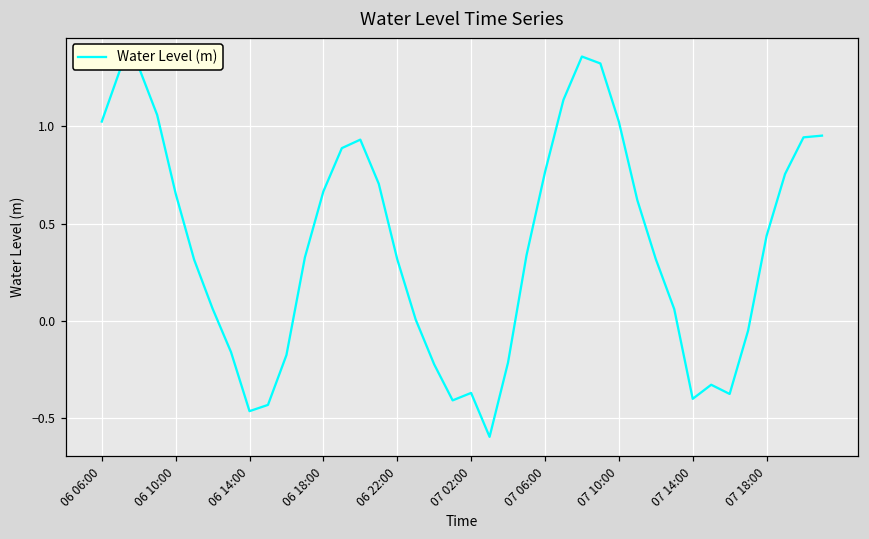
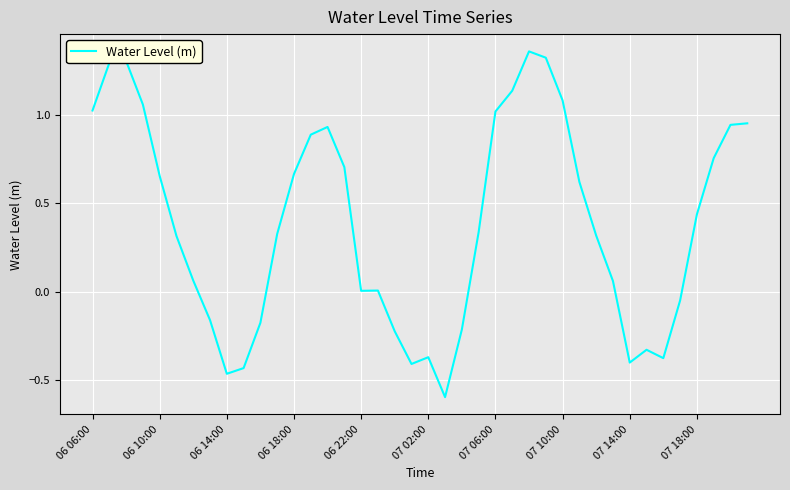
06 22:00: 0.32 -> 0.01
07 06:00: 0.76 -> 1.02
07 10:00: 1.02 -> 1.08
